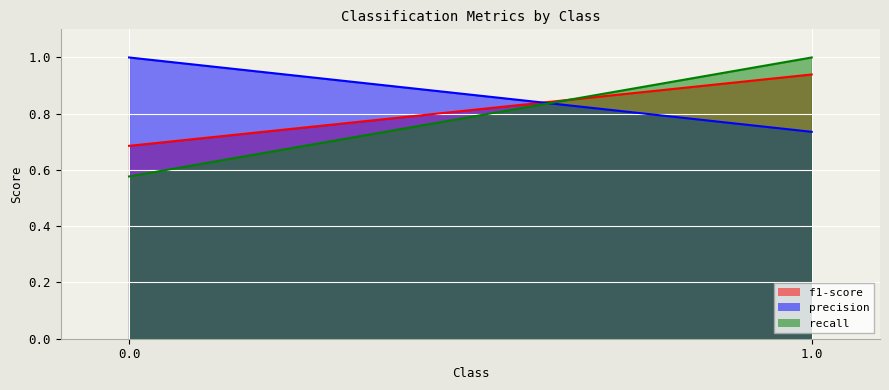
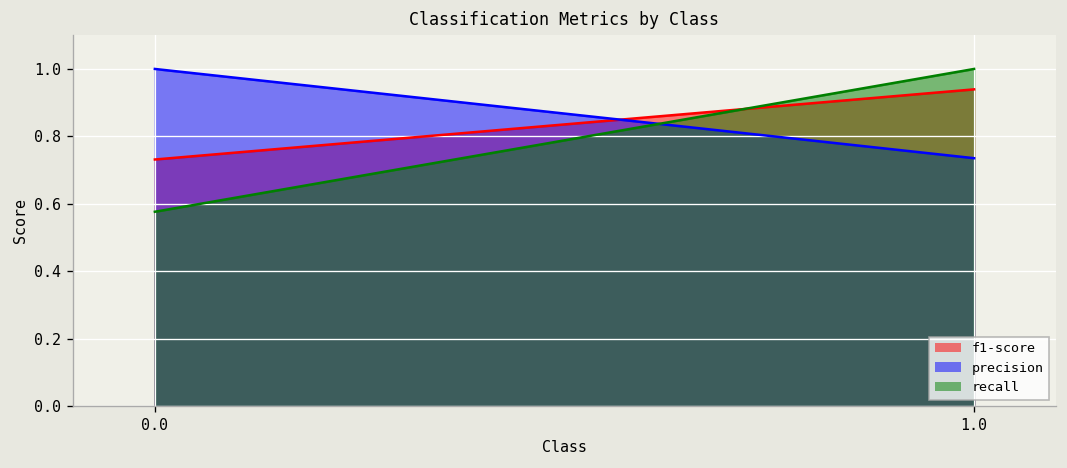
f1-score, 0.0: 0.69 -> 0.73
